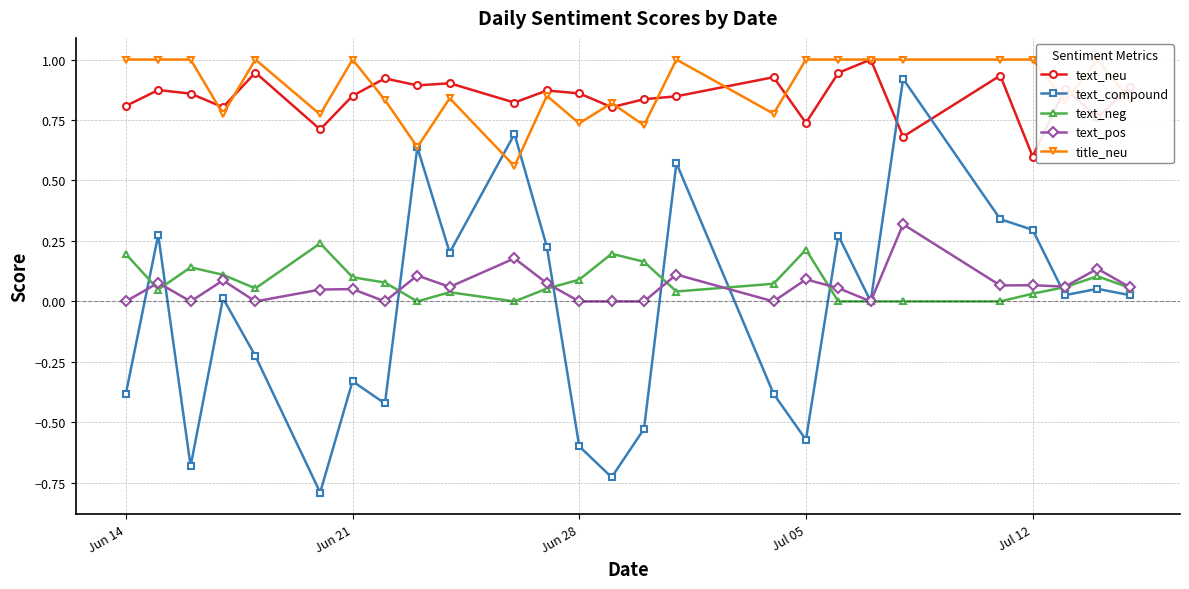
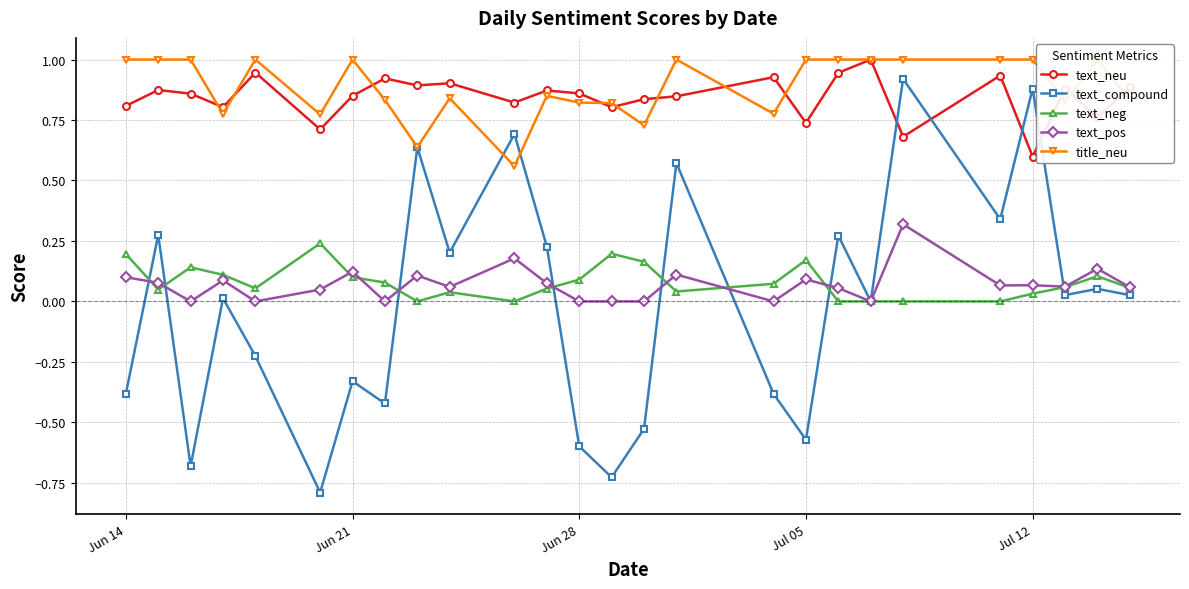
text_pos, Jun 14: 0.0 -> 0.1
text_pos, Jun 21: 0.05 -> 0.12
title_neu, Jun 28: 0.74 -> 0.82
text_neg, Jul 05: 0.21 -> 0.17
text_compound, Jul 12: 0.30 -> 0.88
